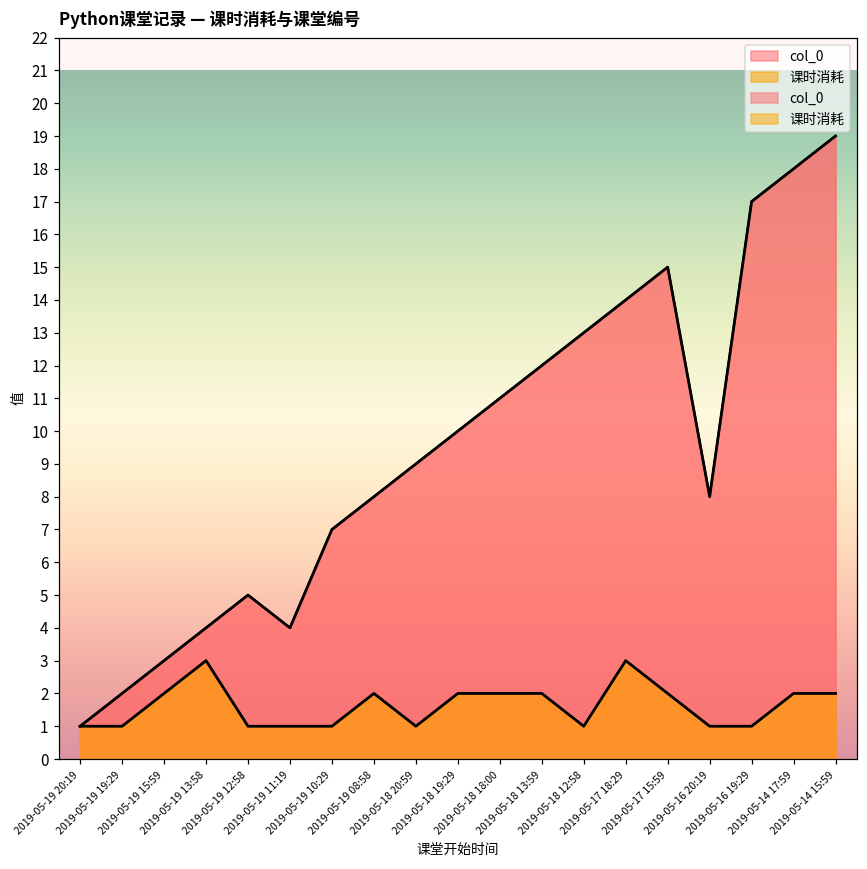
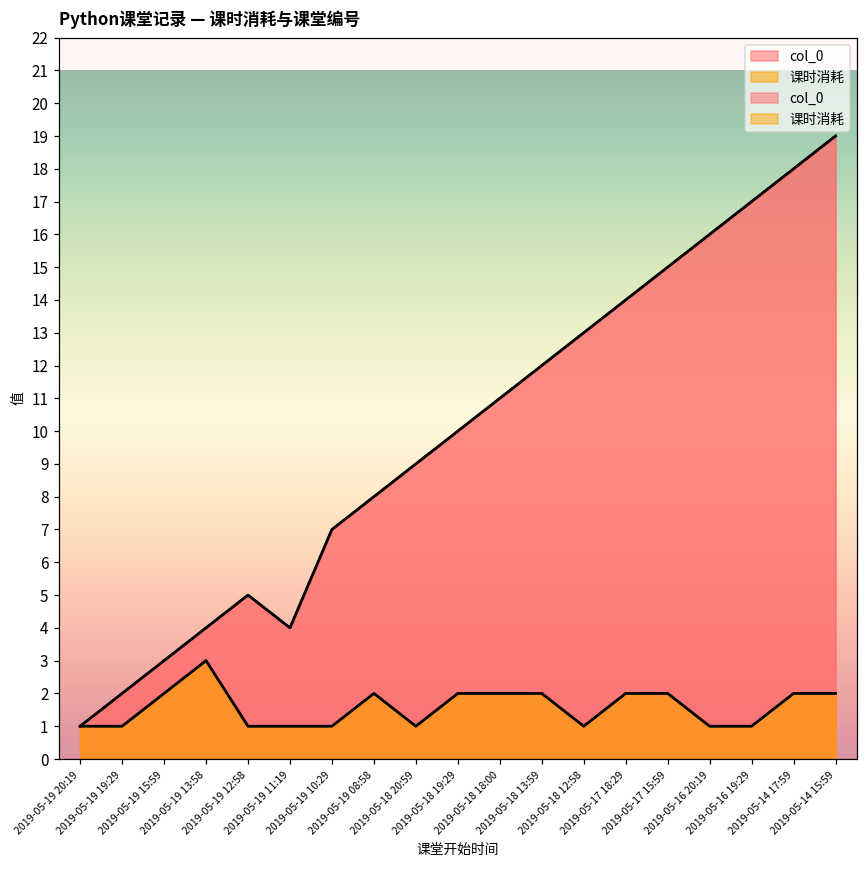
课时消耗, 2019-05-17 18:29: 3 -> 2
col_0, 2019-05-16 20:19: 8 -> 16
